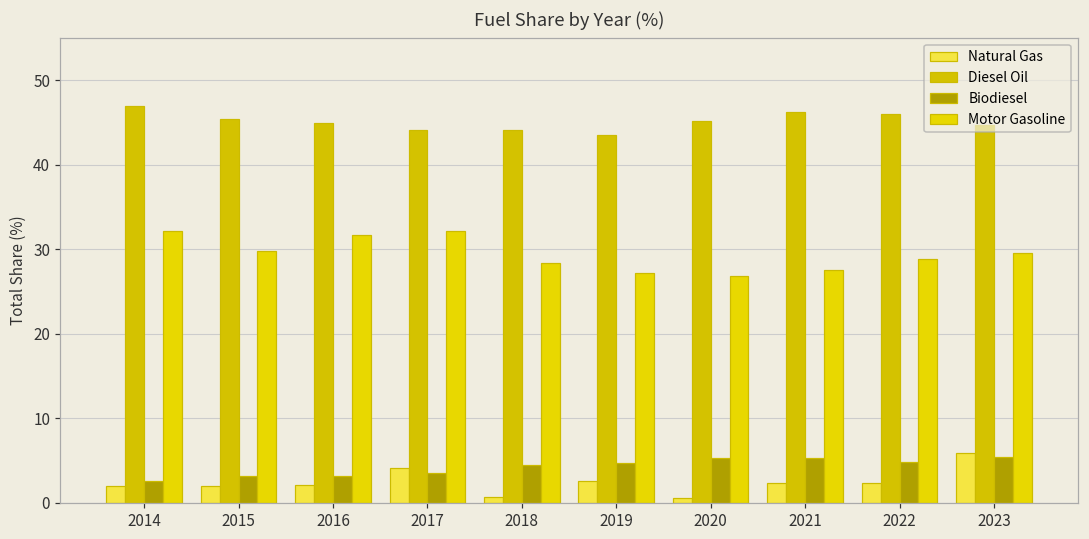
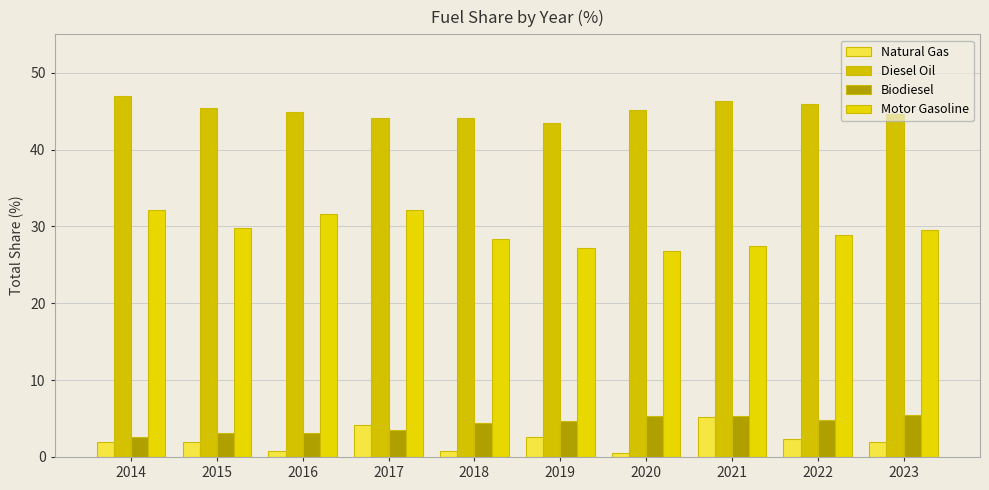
Natural Gas, 2016: 2 -> 1
Natural Gas, 2021: 2 -> 5
Natural Gas, 2023: 6 -> 2
